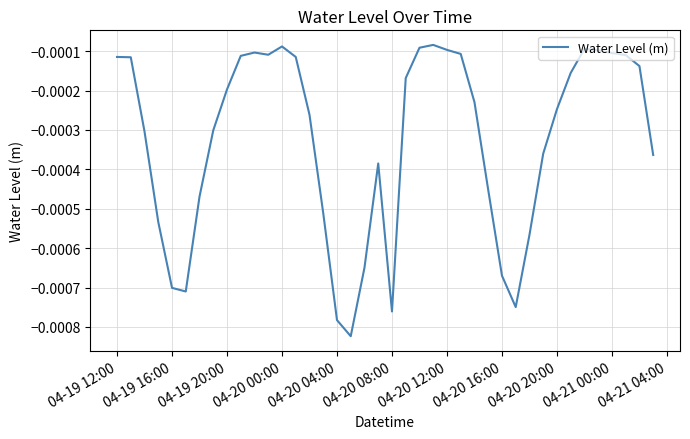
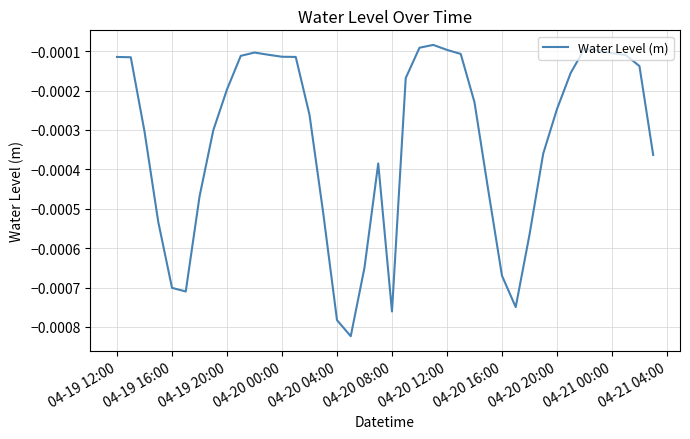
04-20 00:00: -0.00009 -> -0.00011
